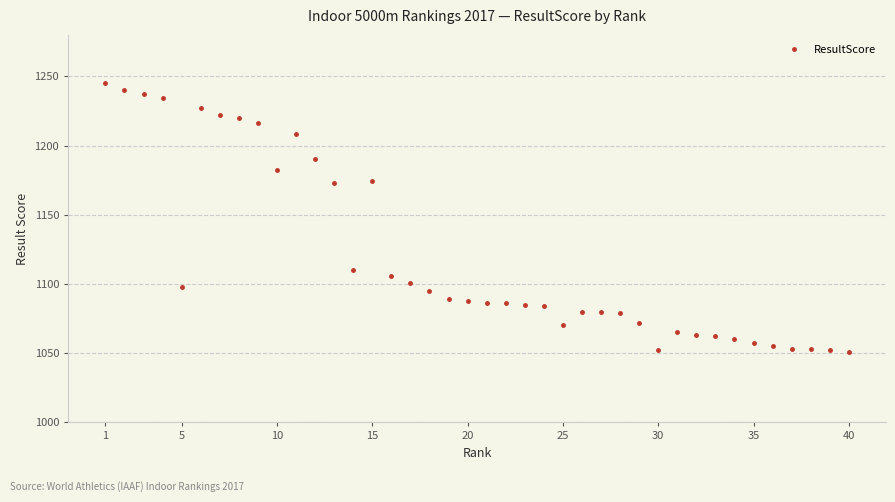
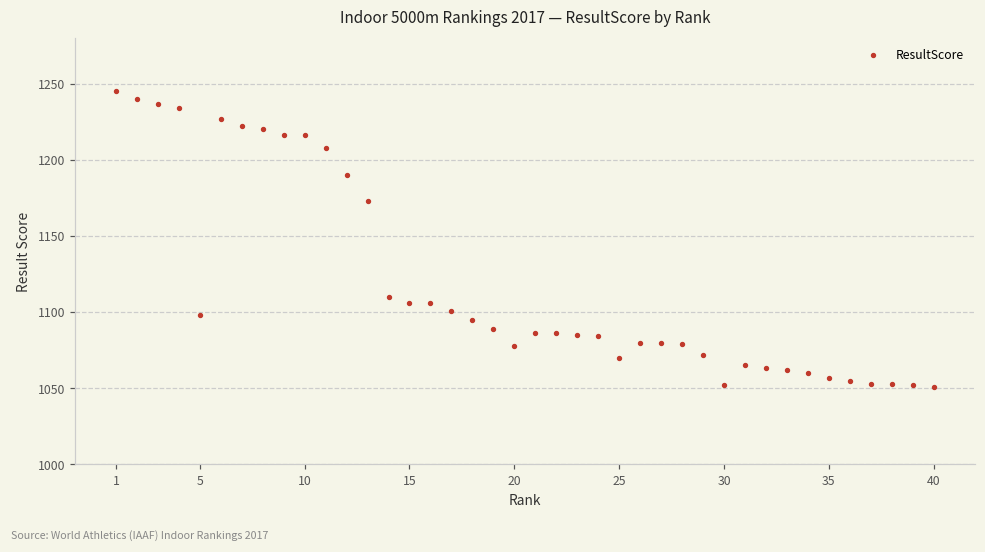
10: 1182 -> 1216
15: 1174 -> 1106
20: 1088 -> 1078
